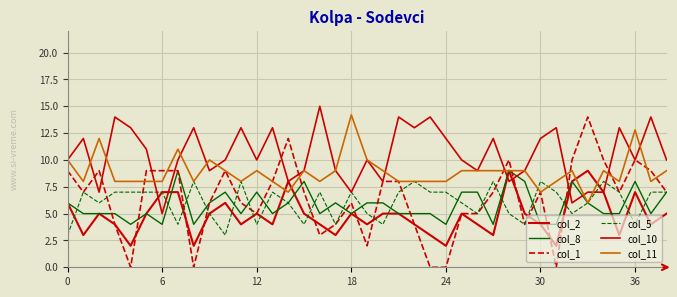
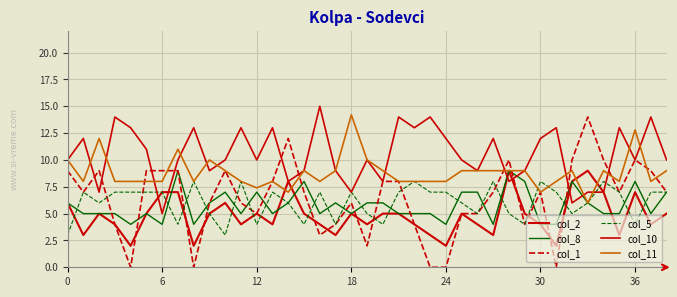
col_11, 12: 9.0 -> 7.4
